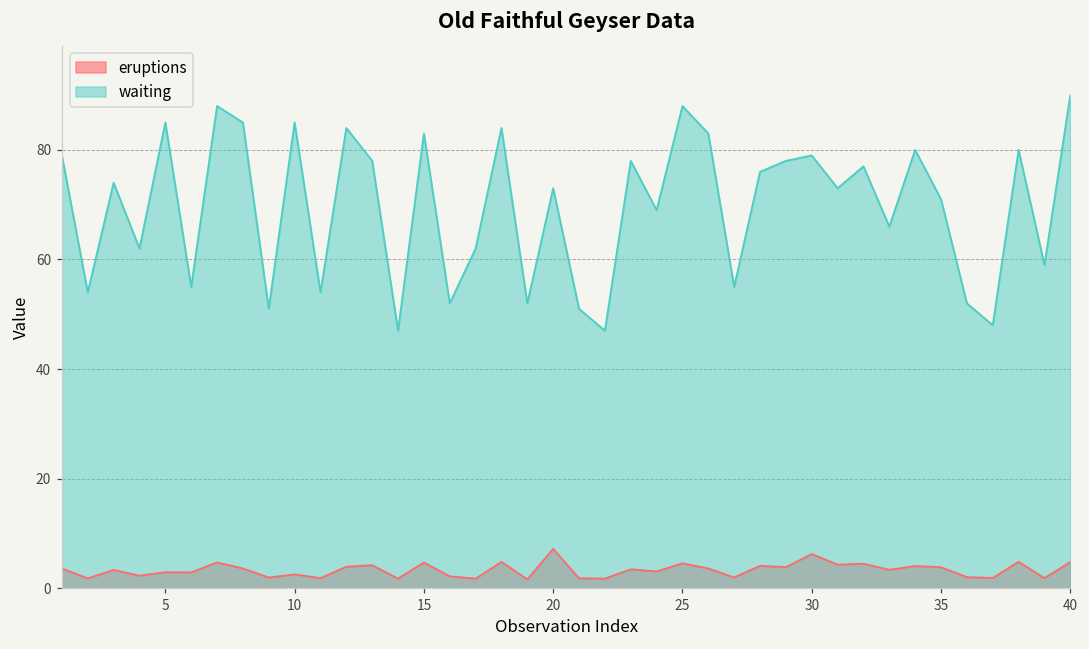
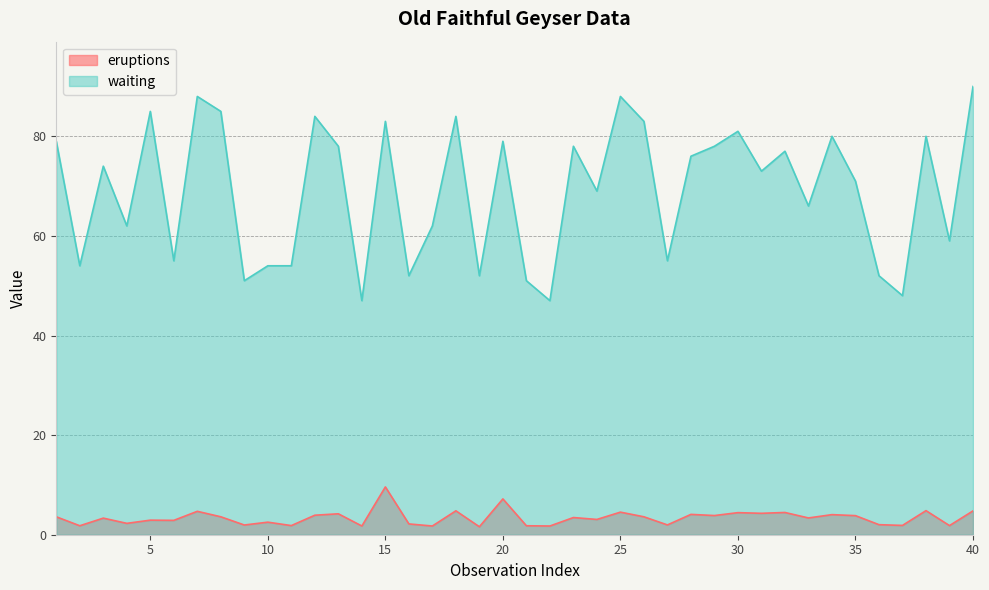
waiting, 10: 85 -> 54
eruptions, 15: 5 -> 10
waiting, 20: 73 -> 79
eruptions, 30: 6 -> 4
waiting, 30: 79 -> 81
